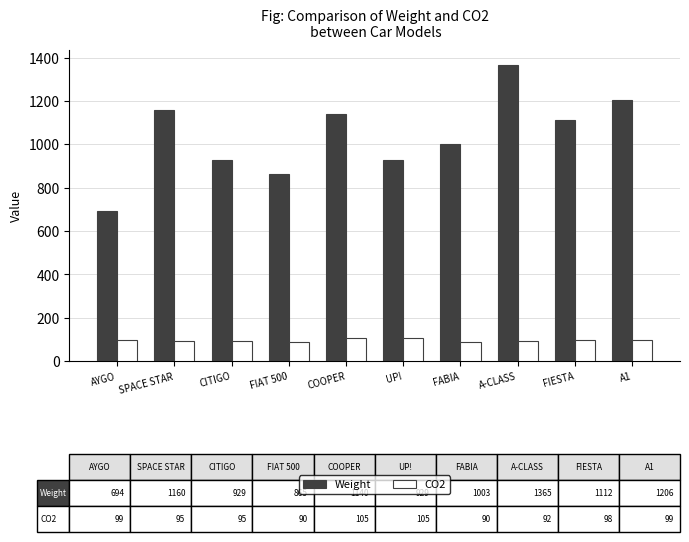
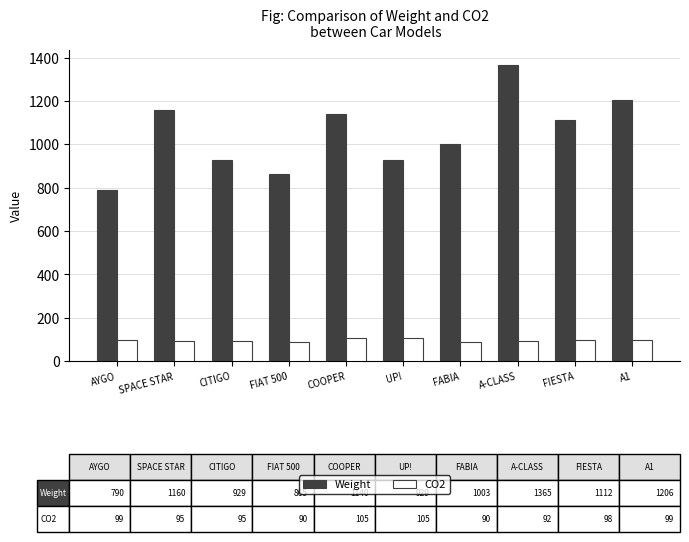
Weight, AYGO: 694 -> 790
